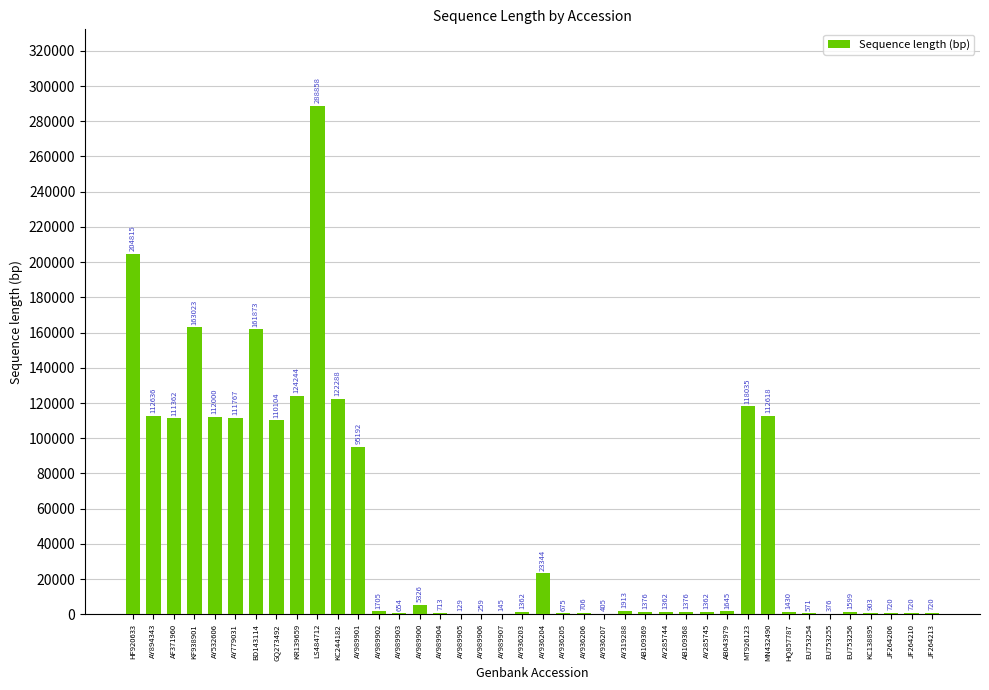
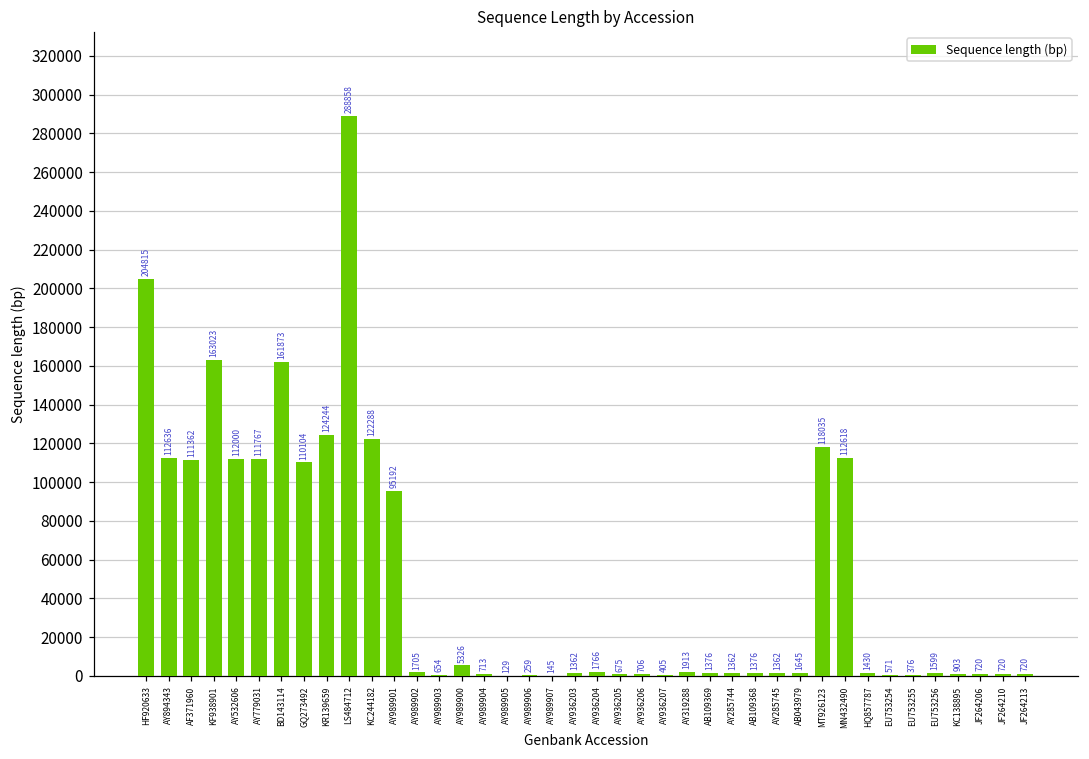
AY936204: 23344 -> 1766
